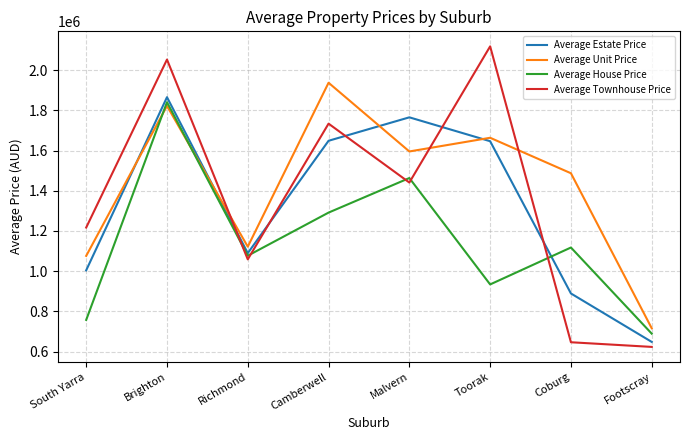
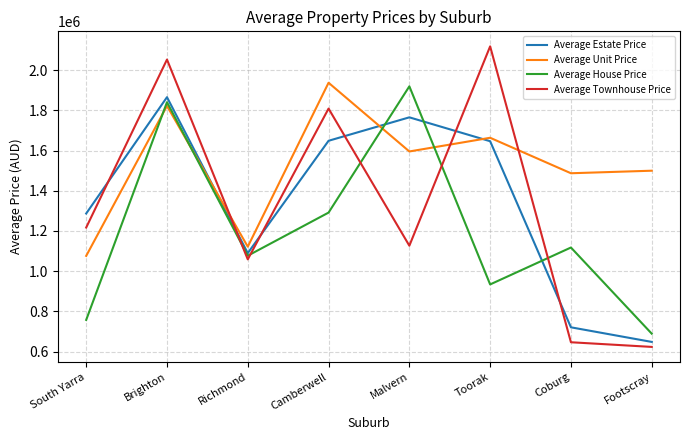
Average Estate Price, South Yarra: 1000000 -> 1290000
Average Townhouse Price, Camberwell: 1730000 -> 1810000
Average House Price, Malvern: 1460000 -> 1920000
Average Townhouse Price, Malvern: 1440000 -> 1130000
Average Estate Price, Coburg: 890000 -> 720000
Average Unit Price, Footscray: 720000 -> 1500000
